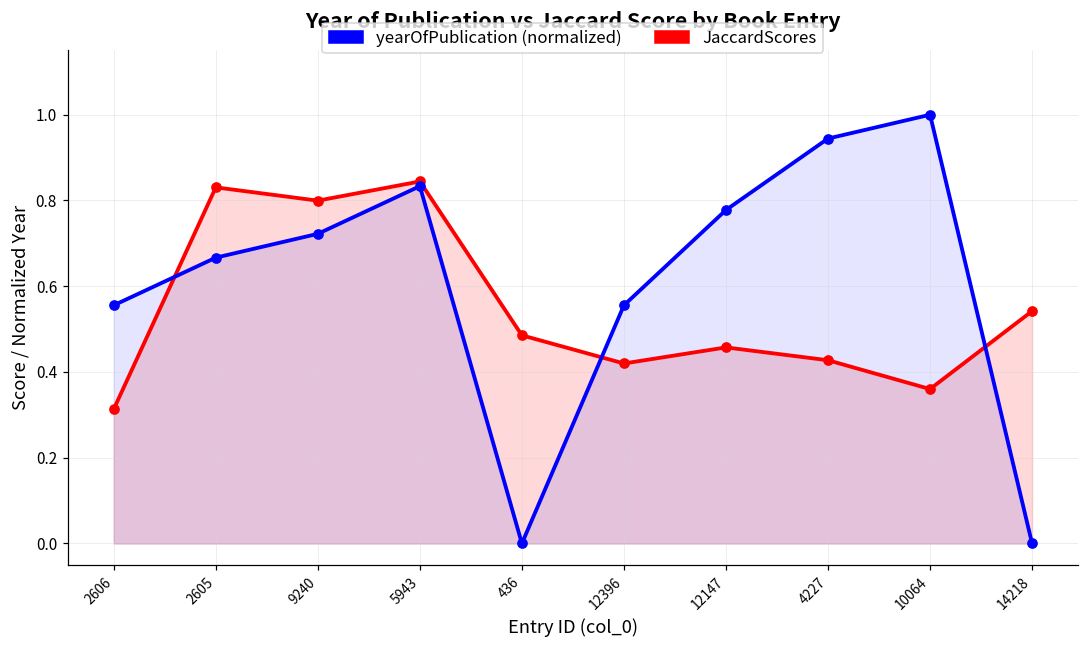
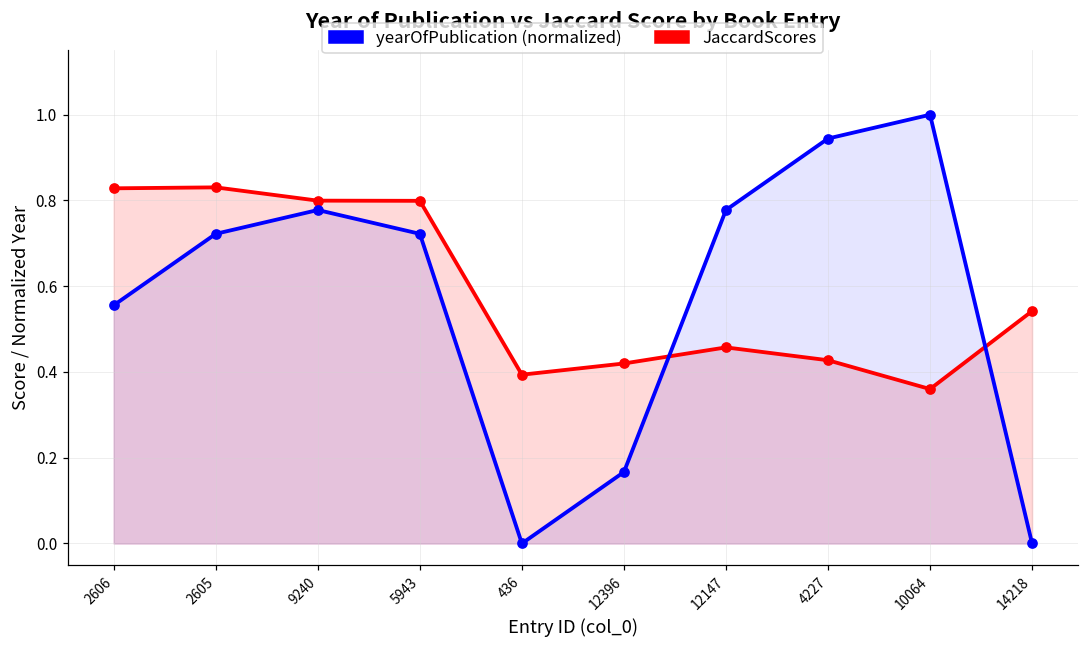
JaccardScores, 2606: 0.31 -> 0.83
yearOfPublication (normalized), 2605: 0.67 -> 0.72
yearOfPublication (normalized), 9240: 0.72 -> 0.78
JaccardScores, 5943: 0.84 -> 0.80
yearOfPublication (normalized), 5943: 0.83 -> 0.72
JaccardScores, 436: 0.49 -> 0.39
yearOfPublication (normalized), 12396: 0.56 -> 0.17
